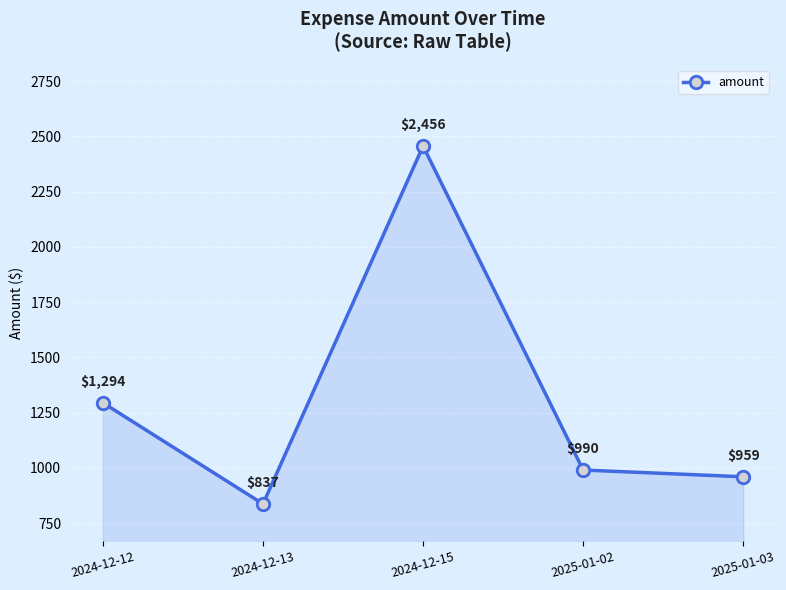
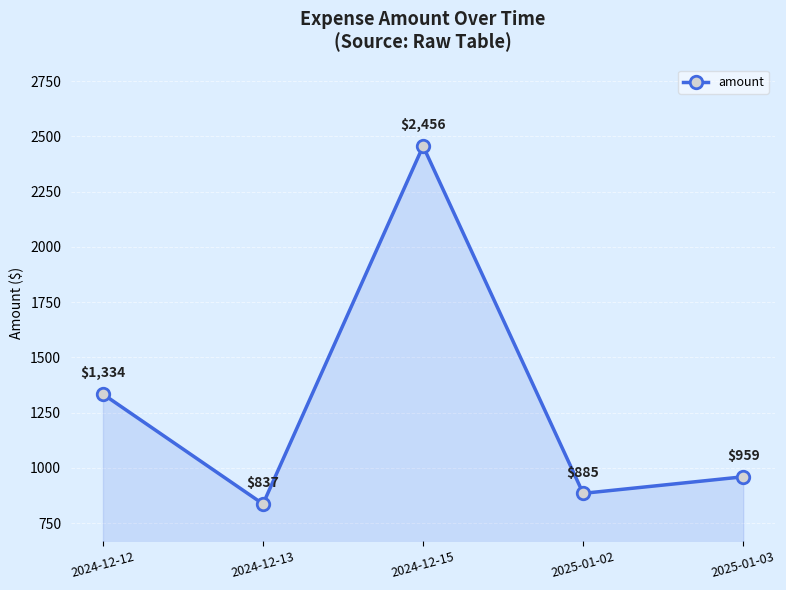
2024-12-12: $1,294 -> $1,334
2025-01-02: $990 -> $885
